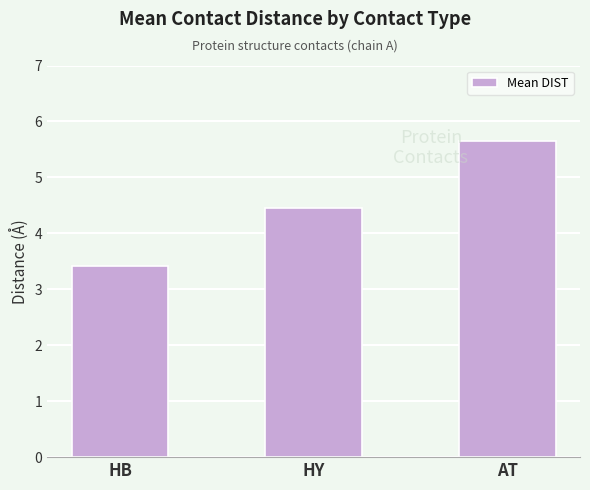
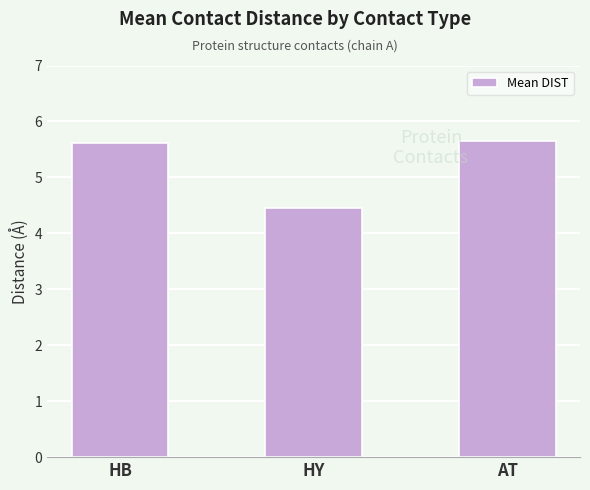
HB: 3.4 -> 5.6
